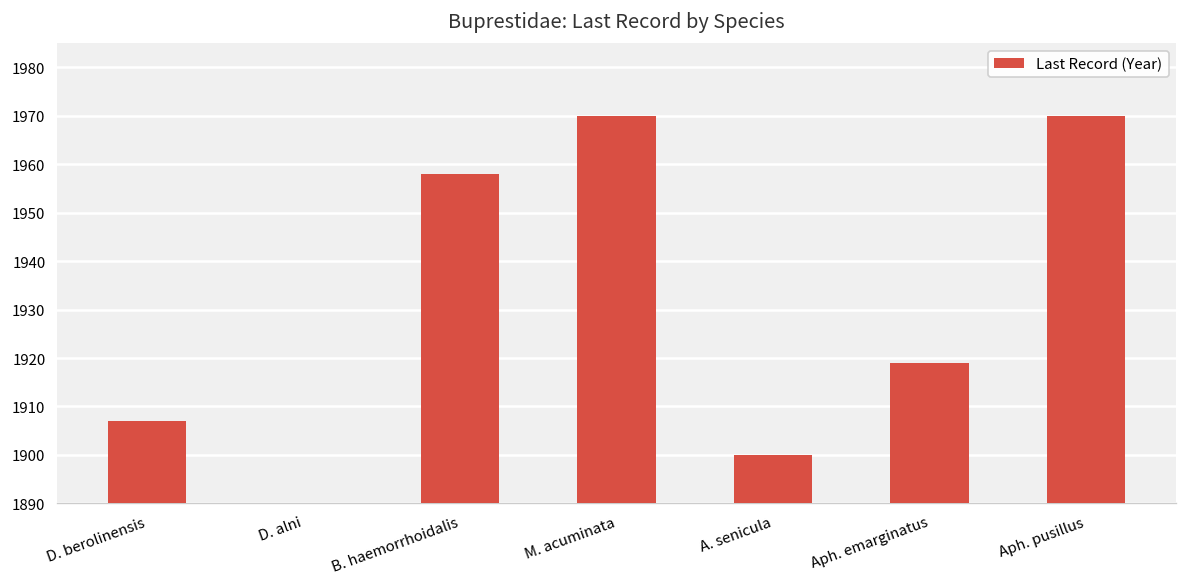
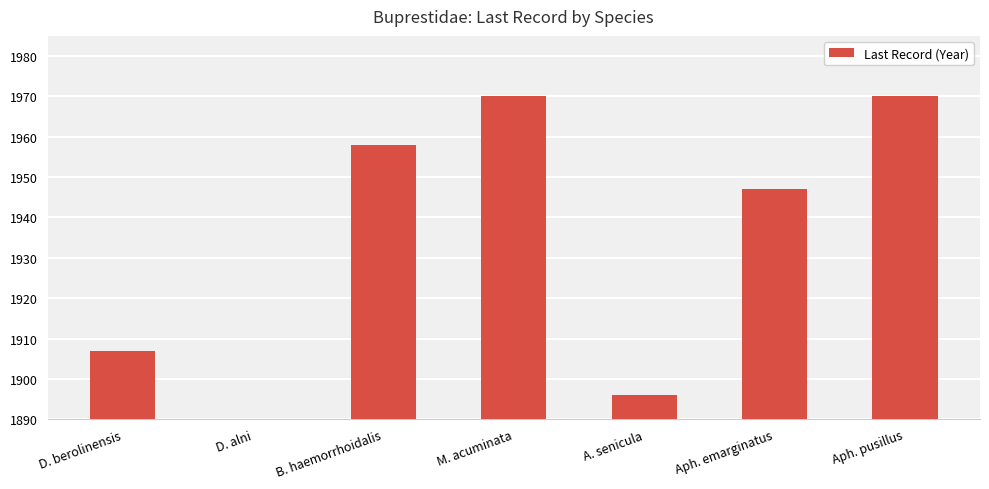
A. senicula: 1900 -> 1896
Aph. emarginatus: 1919 -> 1947
